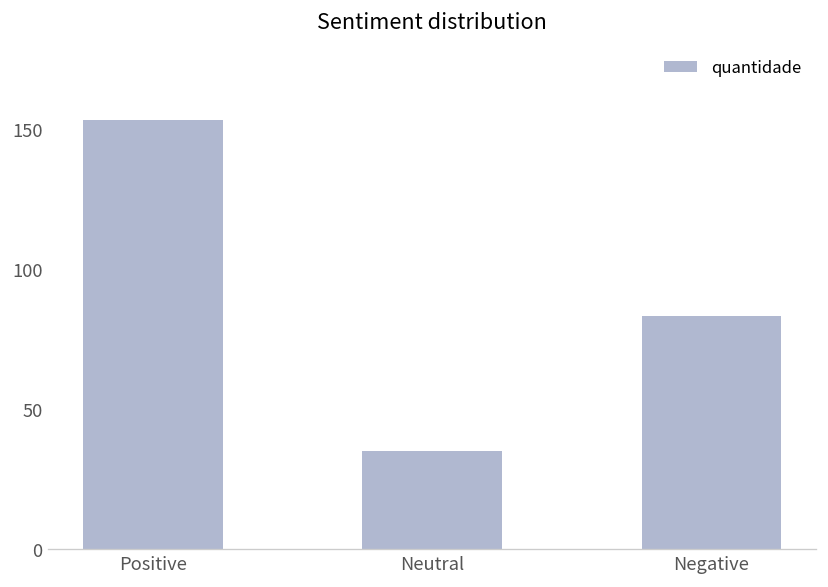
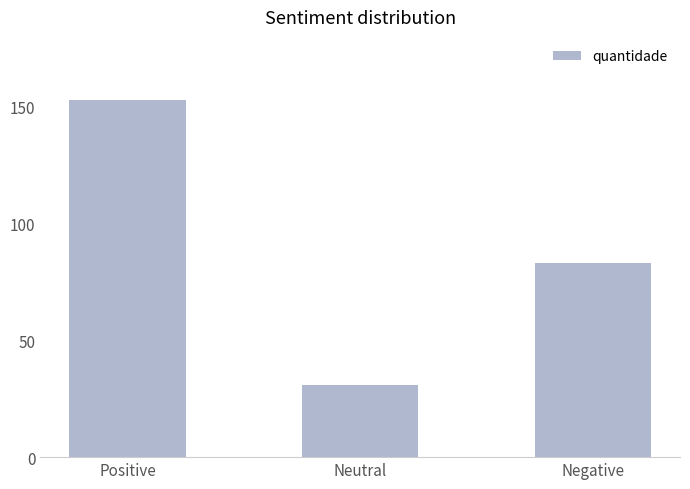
Neutral: 35 -> 31
